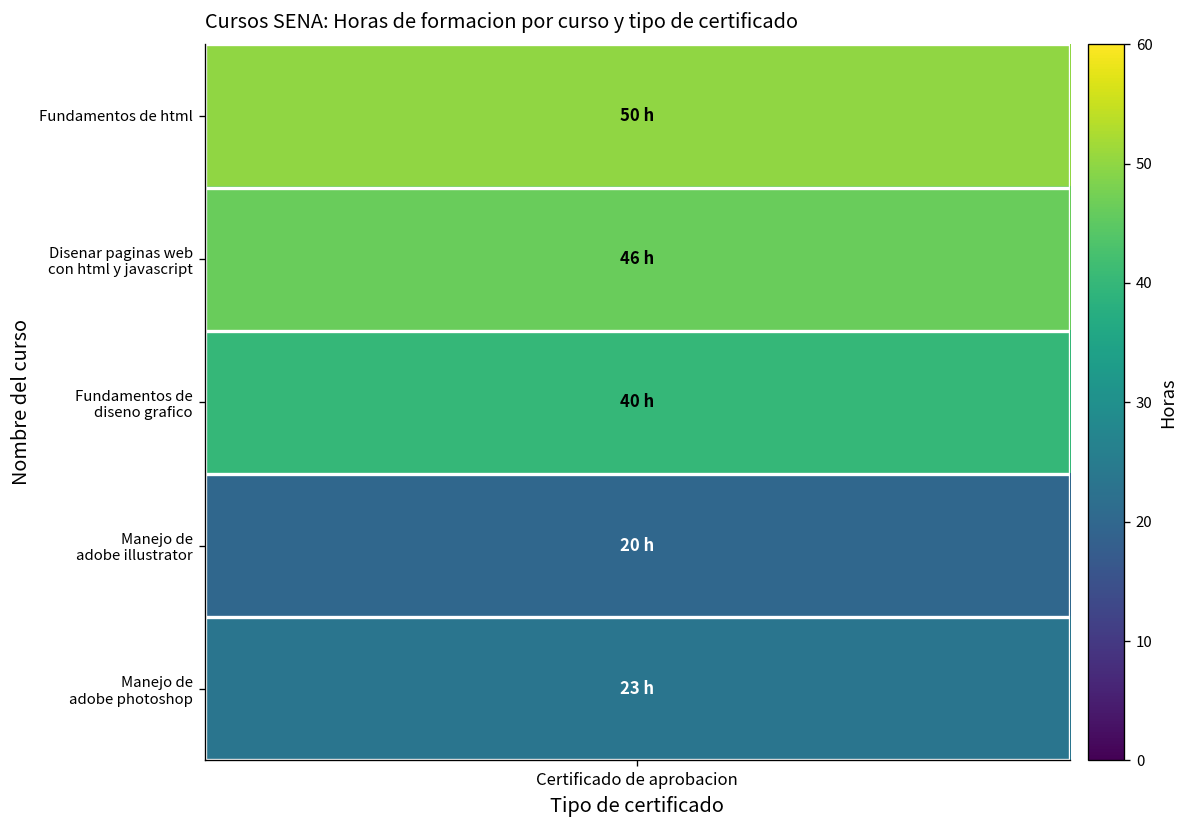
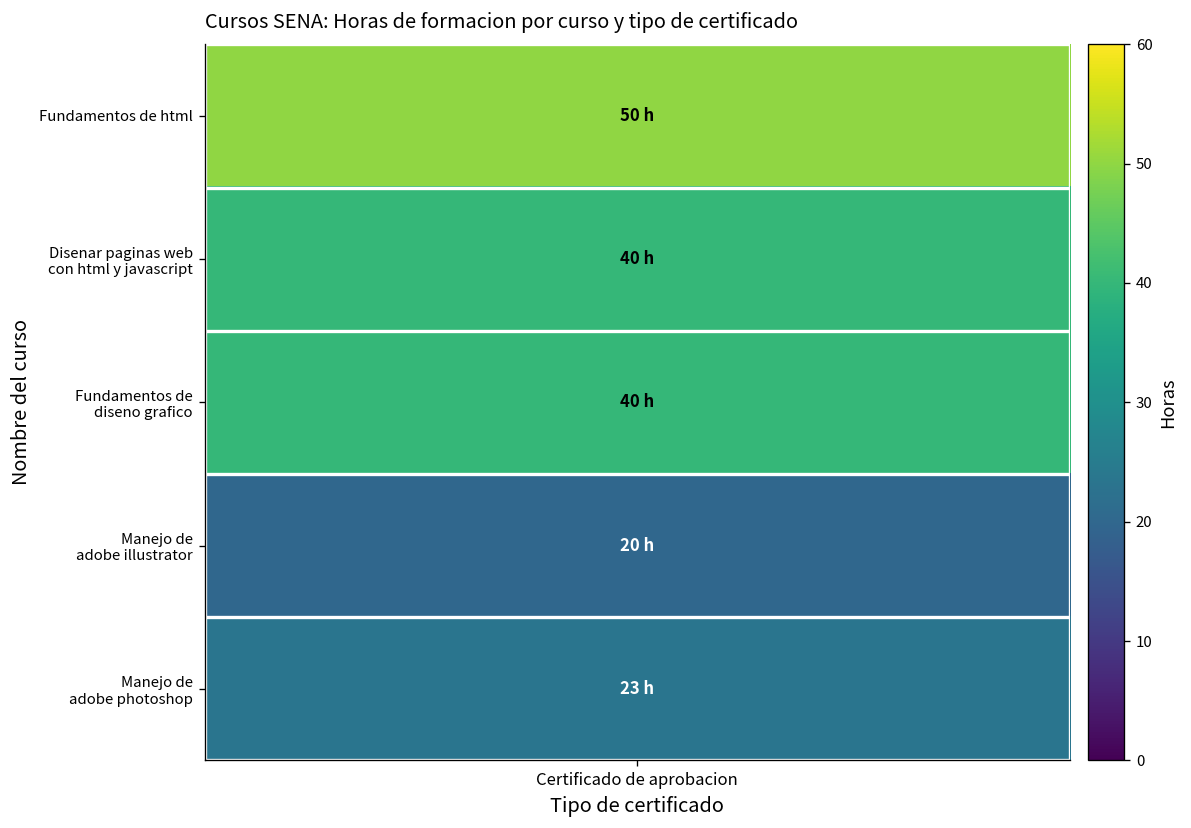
Disenar paginas web con html y javascript, Certificado de aprobacion: 46 -> 40
